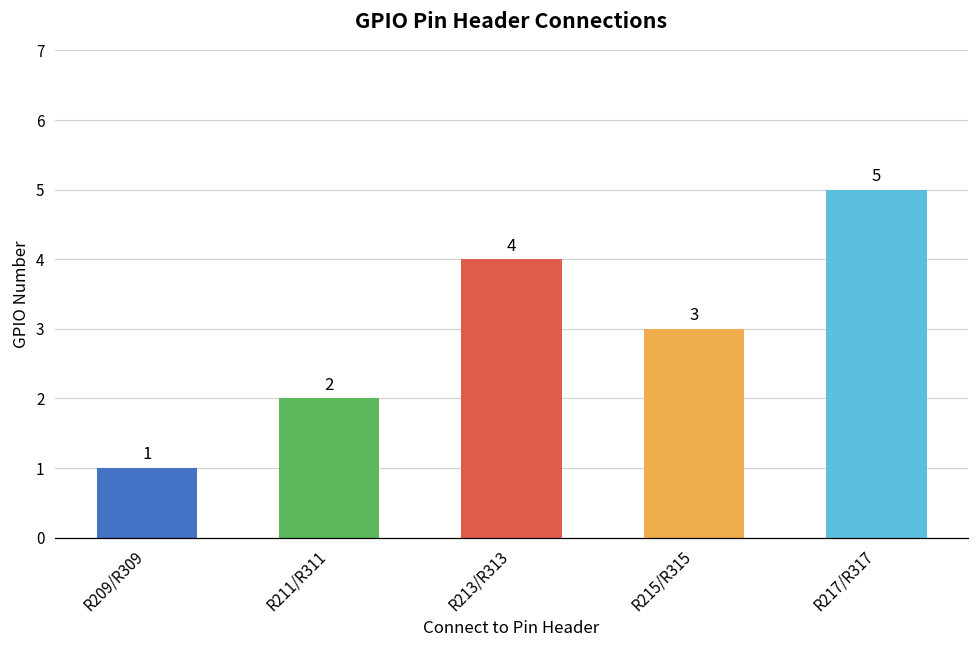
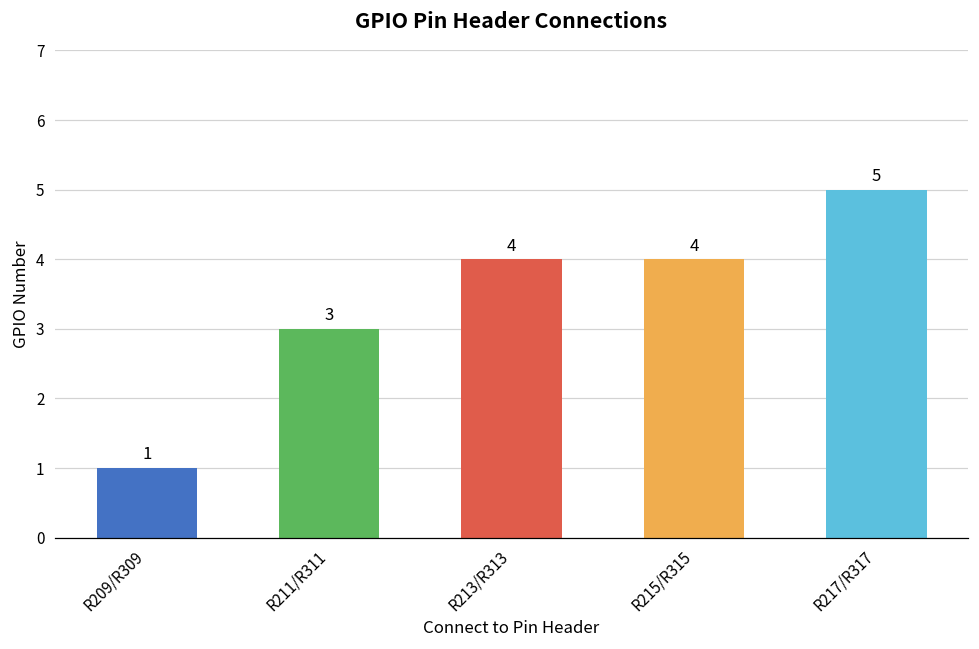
R211/R311: 2 -> 3
R215/R315: 3 -> 4
